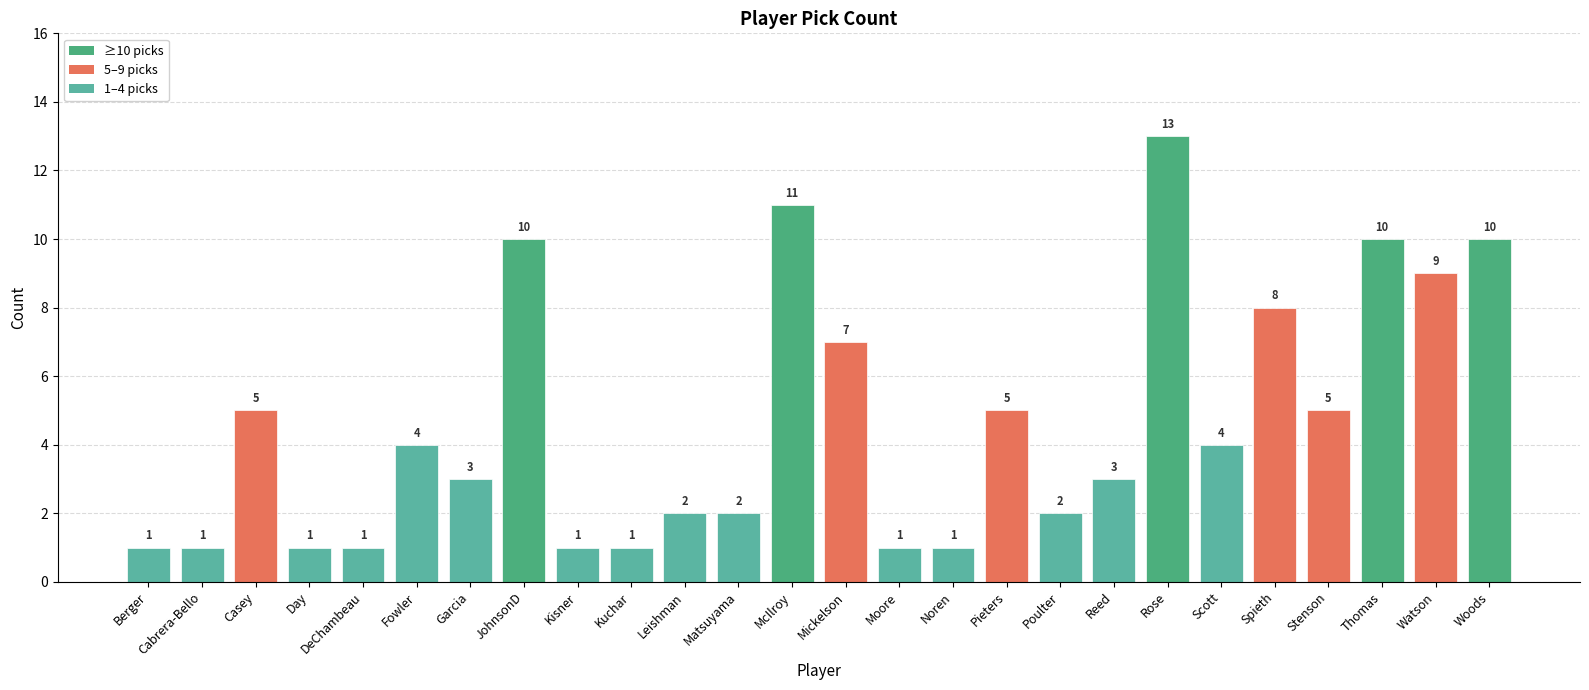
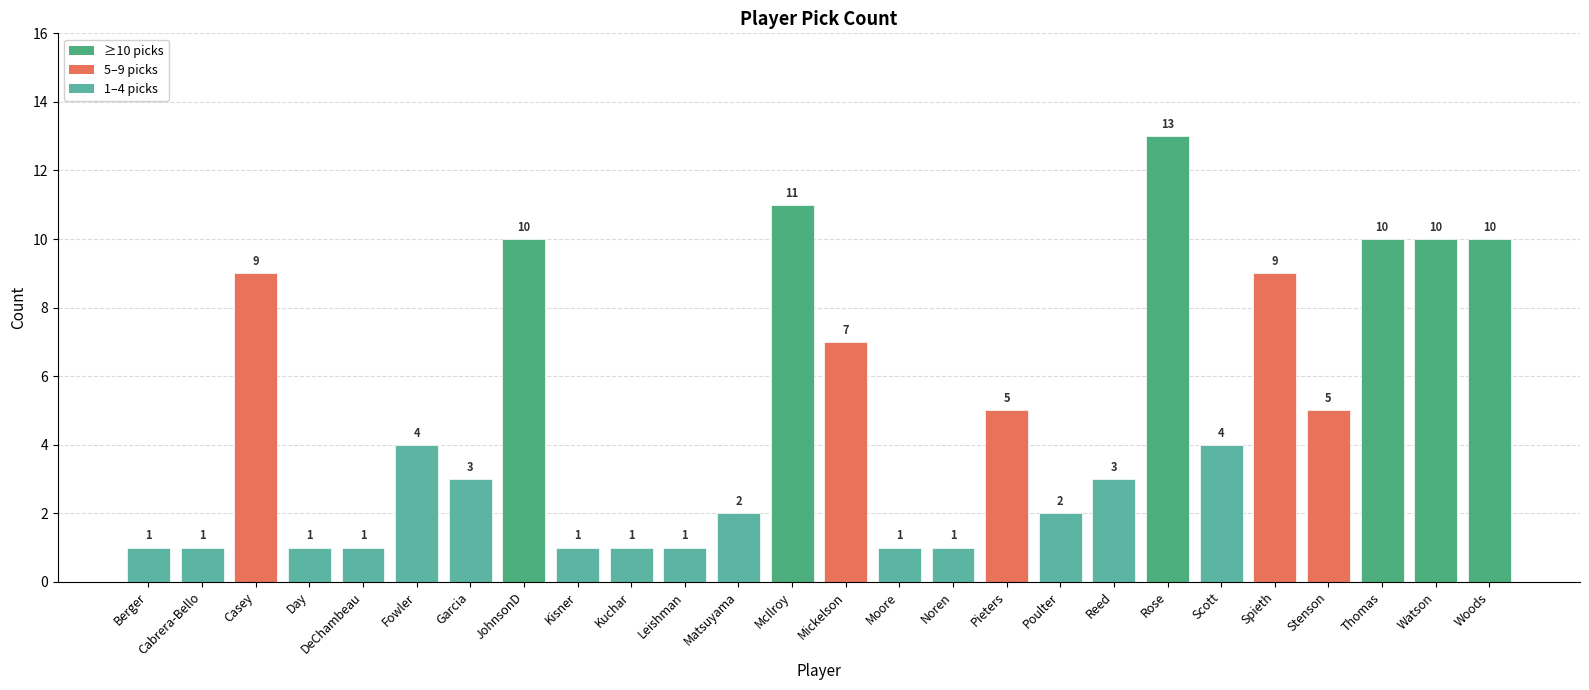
Casey: 5 -> 9
Leishman: 2 -> 1
Spieth: 8 -> 9
Watson: 9 -> 10
